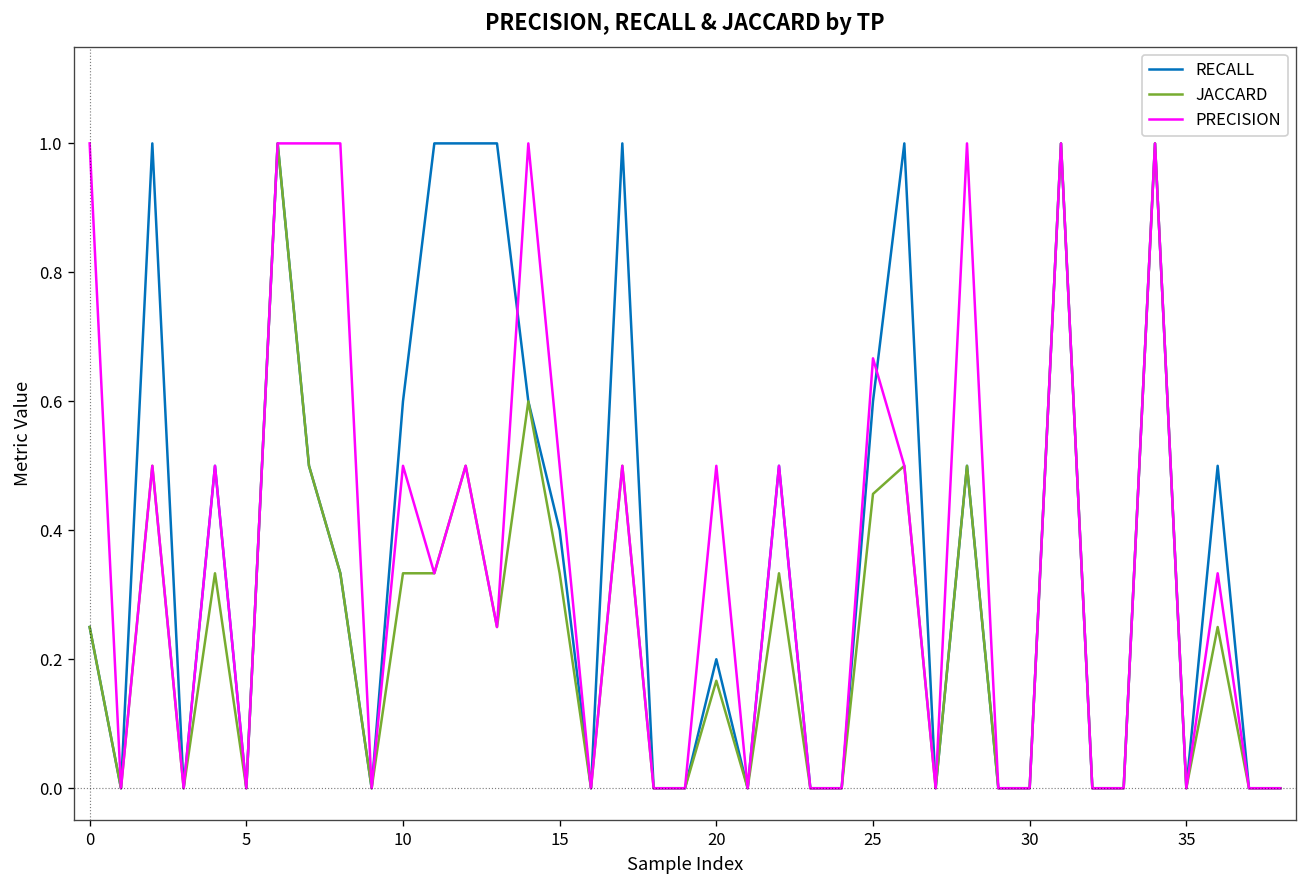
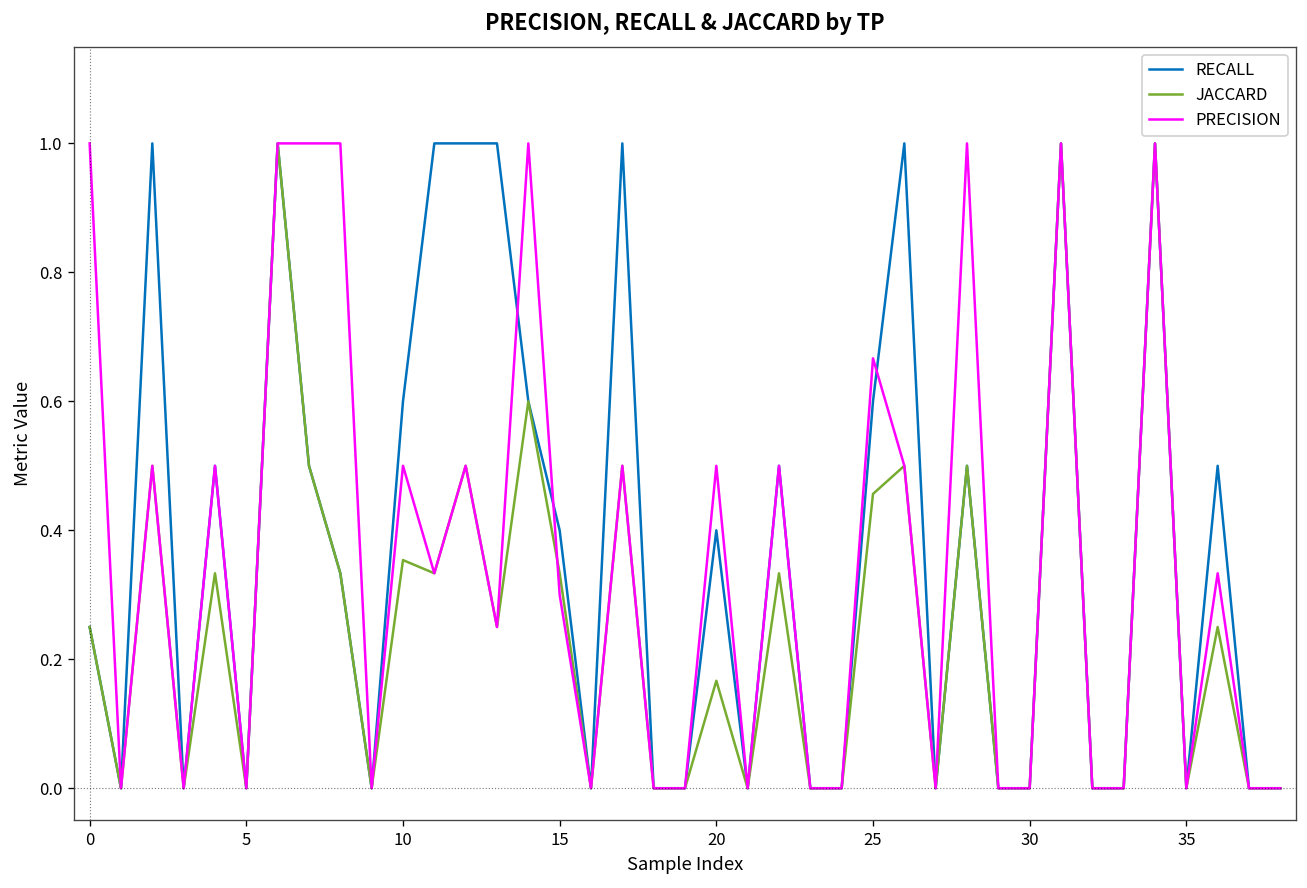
JACCARD, 10: 0.33 -> 0.35
PRECISION, 15: 0.5 -> 0.3
RECALL, 20: 0.2 -> 0.4
